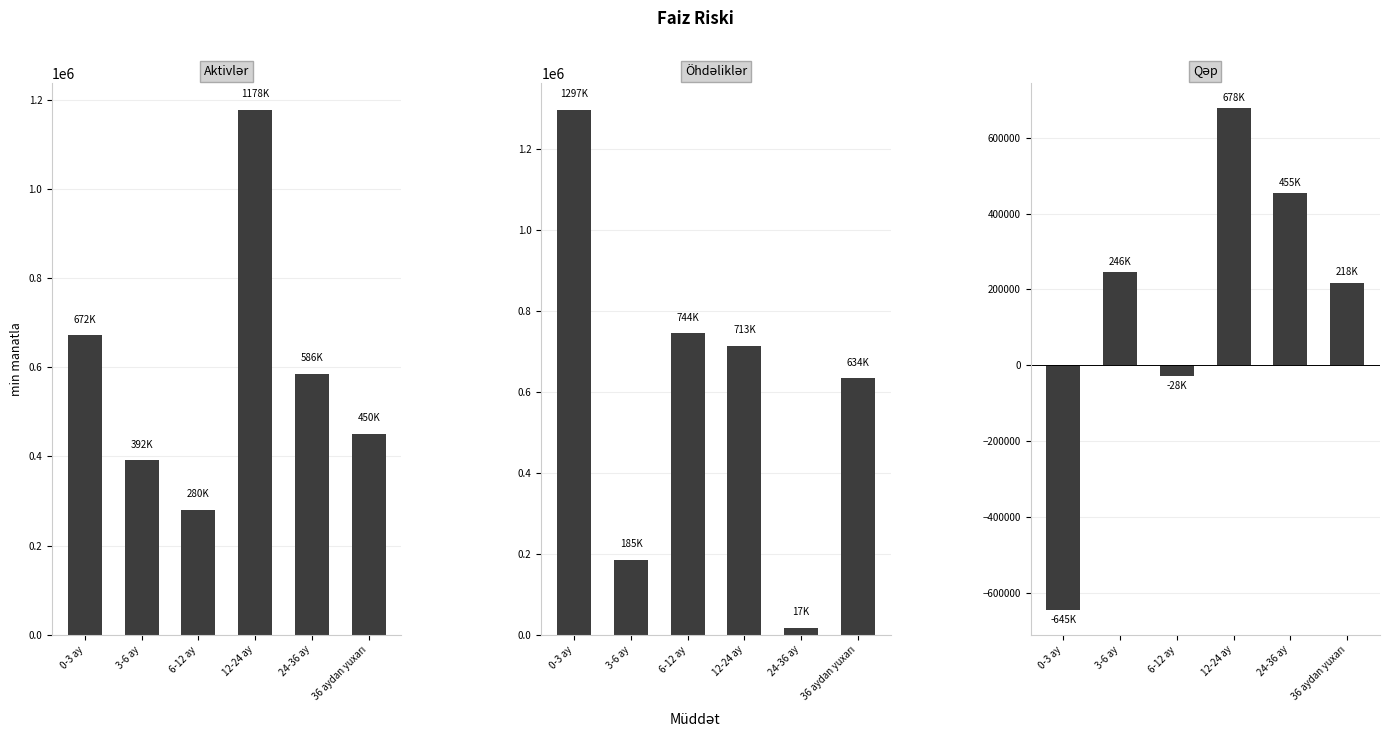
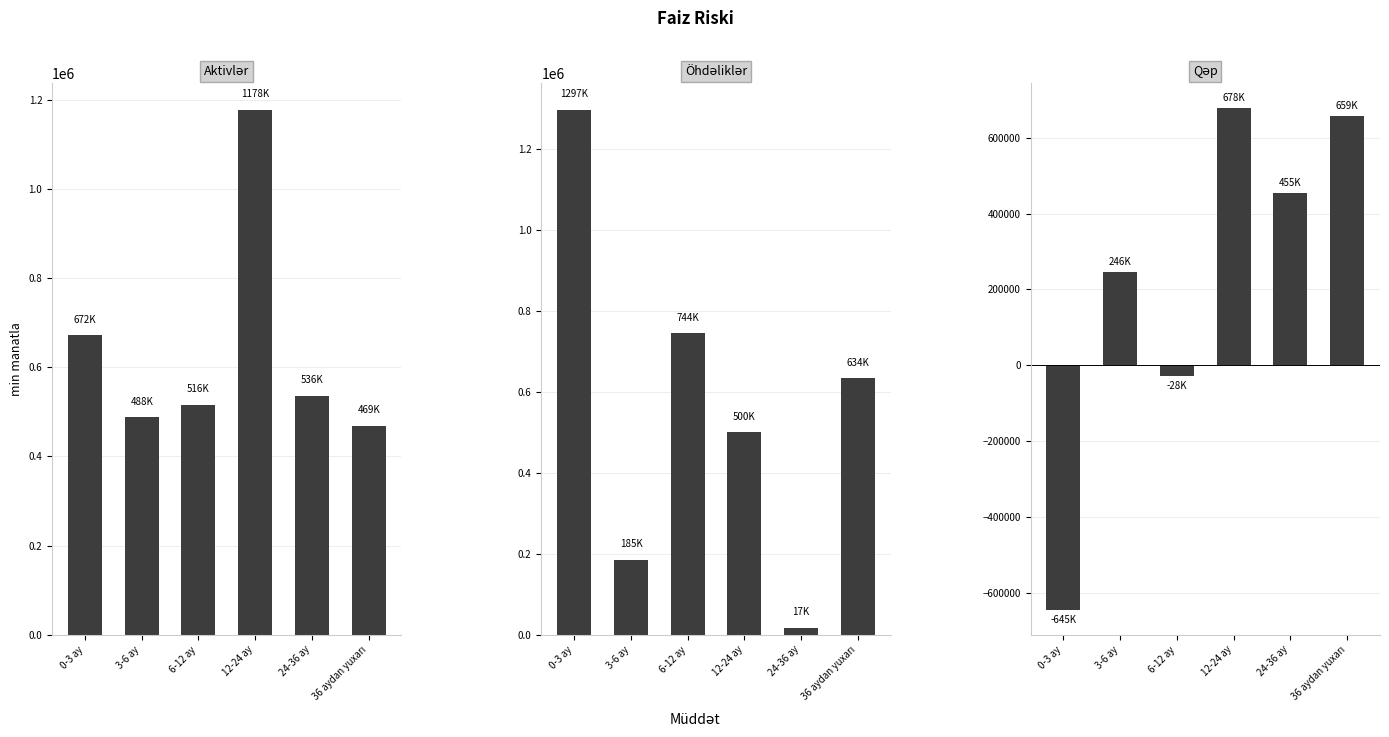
Aktivlər, 3-6 ay: 392K -> 488K
Aktivlər, 6-12 ay: 280K -> 516K
Aktivlər, 24-36 ay: 586K -> 536K
Aktivlər, 36 aydan yuxarı: 450K -> 469K
Öhdəliklər, 12-24 ay: 713K -> 500K
Qəp, 36 aydan yuxarı: 218K -> 659K
